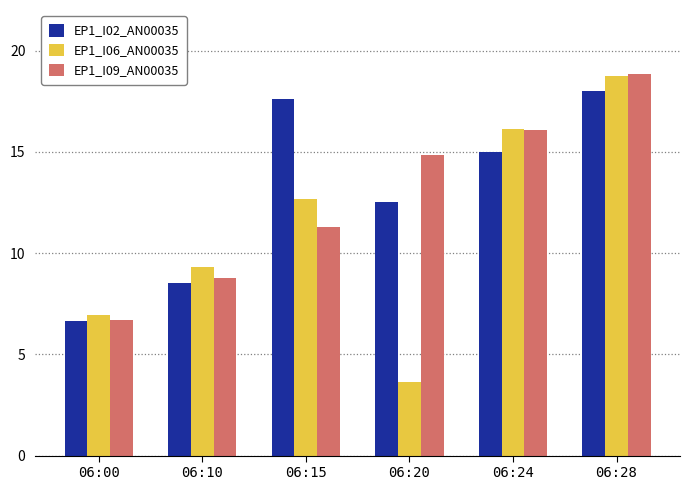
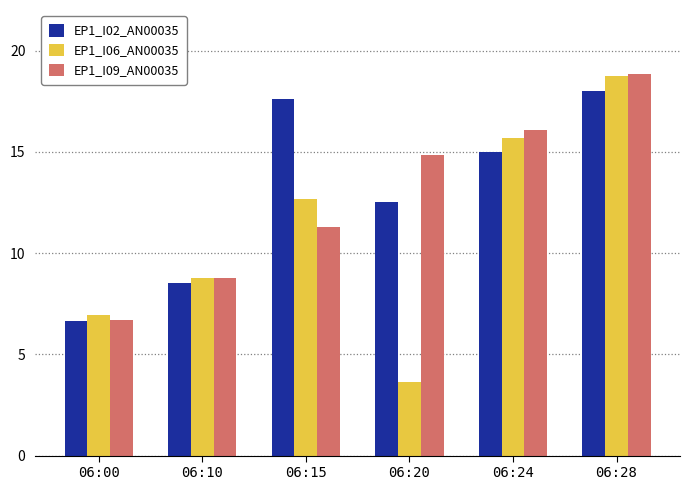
EP1_I06_AN00035, 06:10: 9.3 -> 8.8
EP1_I06_AN00035, 06:24: 16.1 -> 15.7
